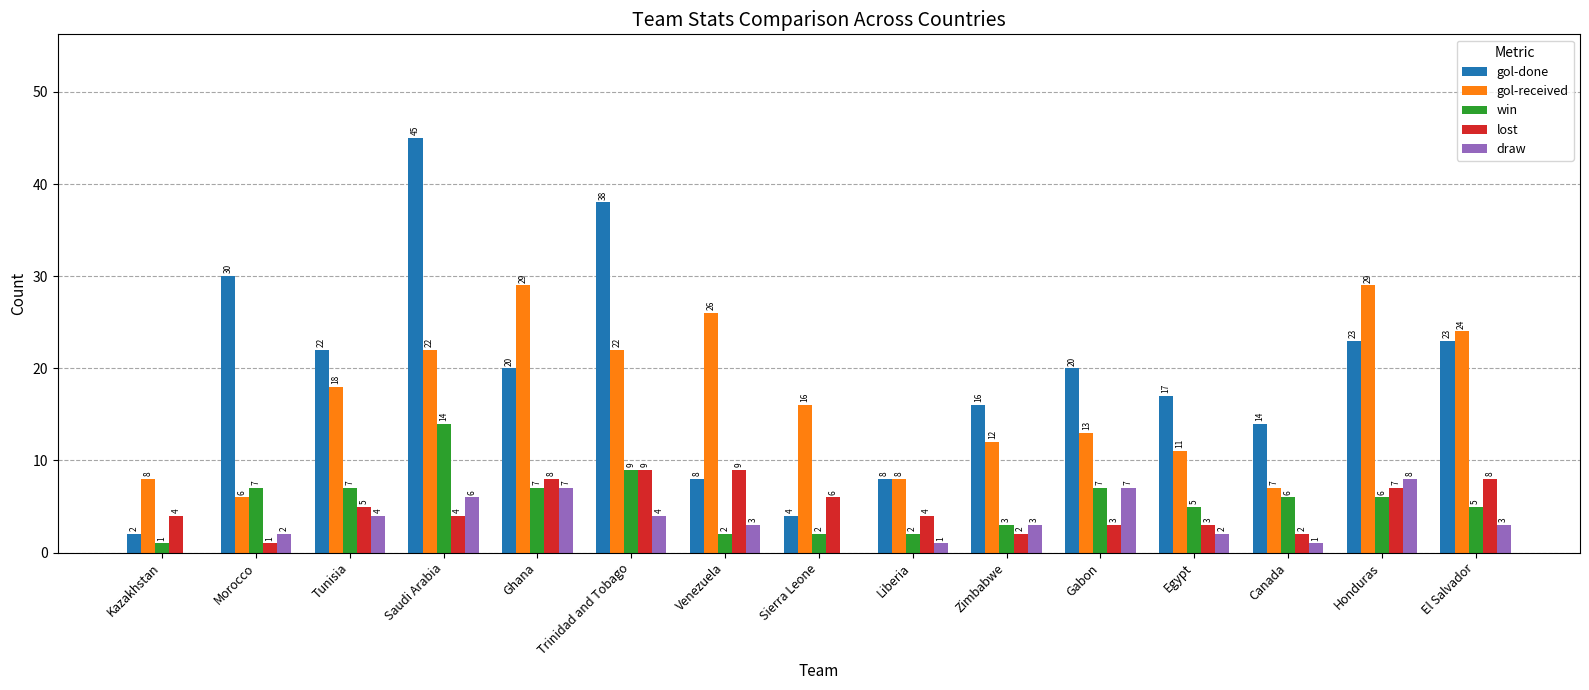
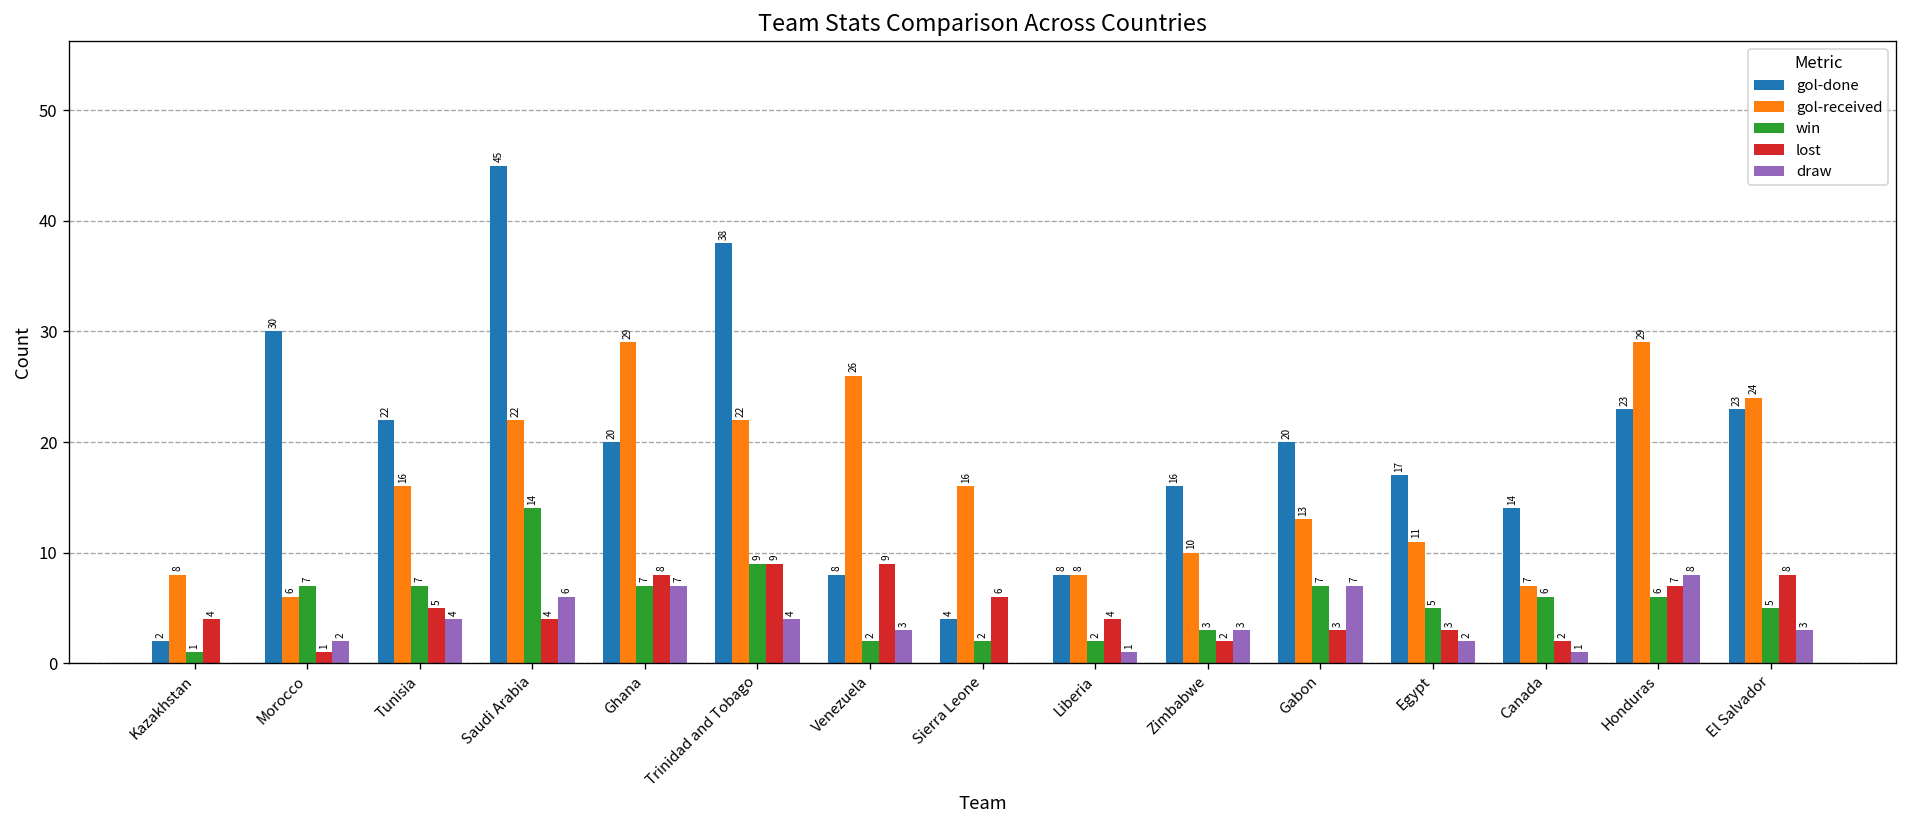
gol-received, Tunisia: 18 -> 16
gol-received, Zimbabwe: 12 -> 10
